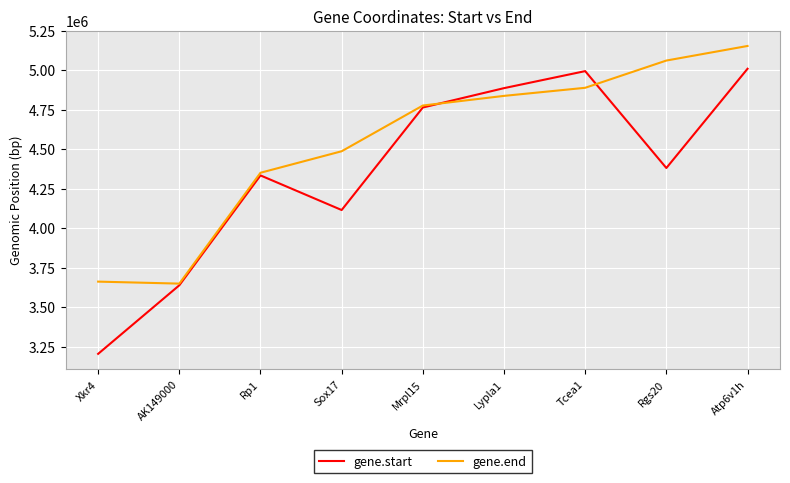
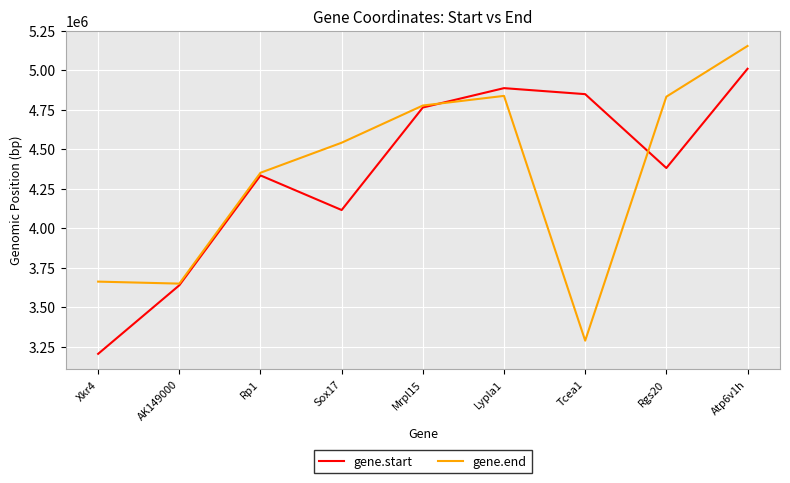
gene.end, Sox17: 4490000 -> 4540000
gene.start, Tcea1: 4990000 -> 4850000
gene.end, Tcea1: 4890000 -> 3290000
gene.end, Rgs20: 5060000 -> 4830000
